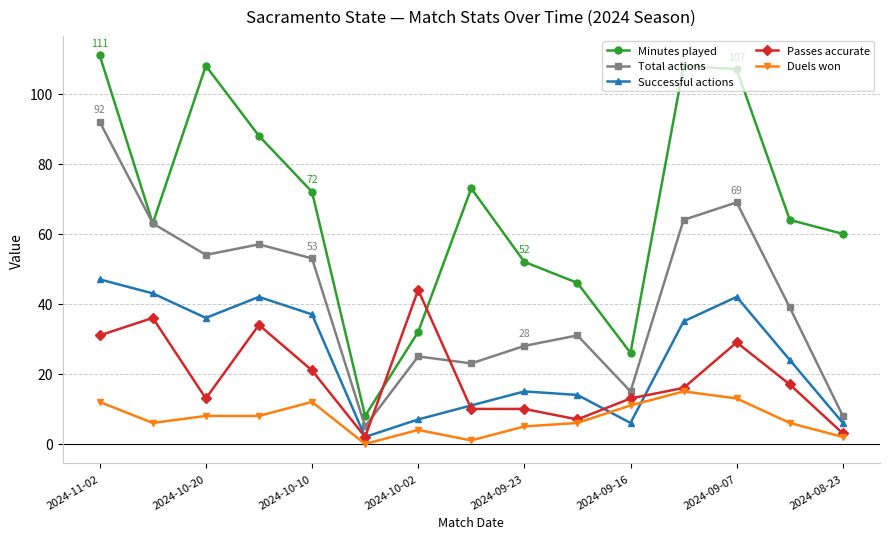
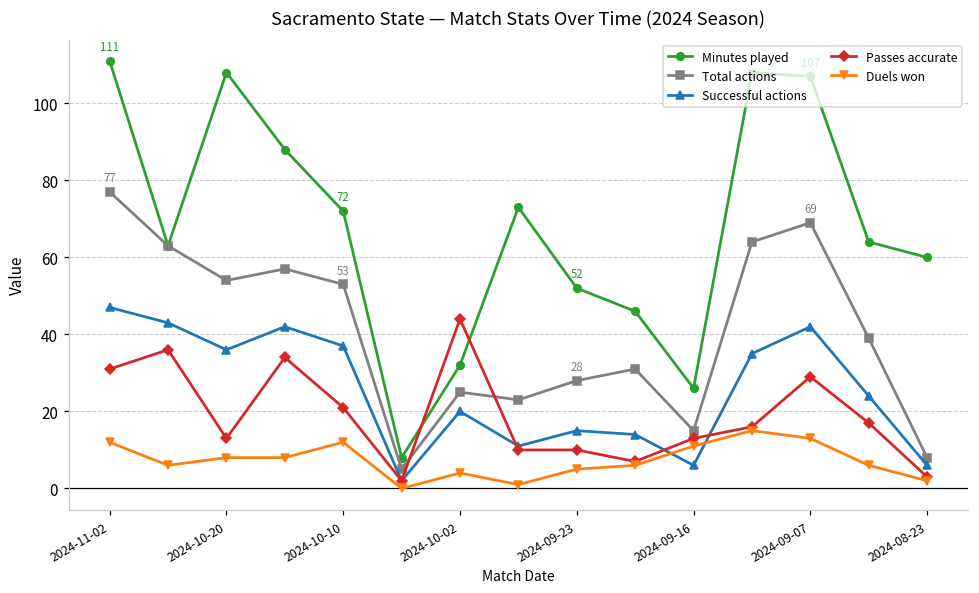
Total actions, 2024-11-02: 92 -> 77
Successful actions, 2024-10-02: 7 -> 20
